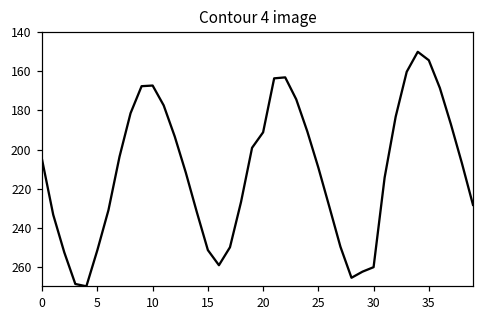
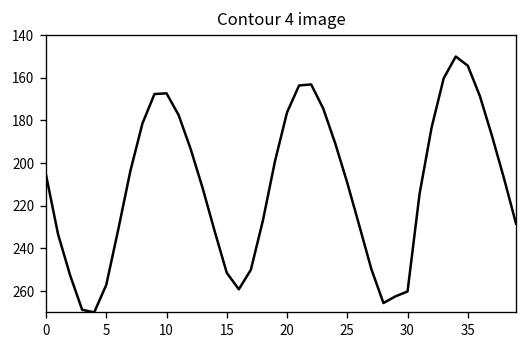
5: 251 -> 257
20: 191 -> 176
